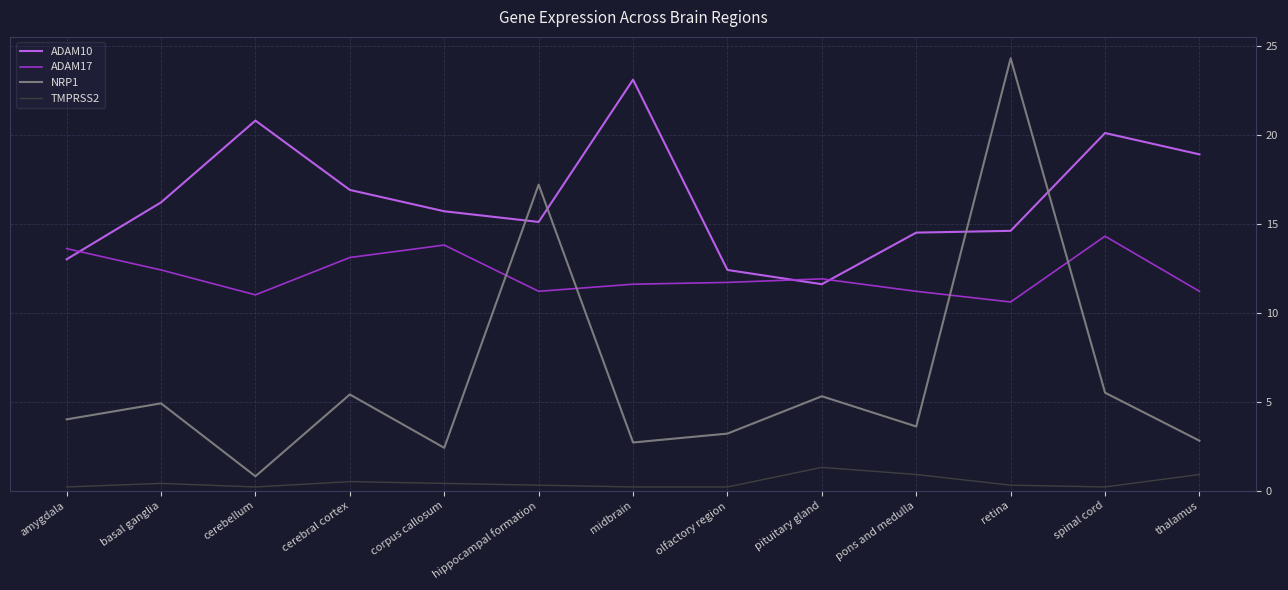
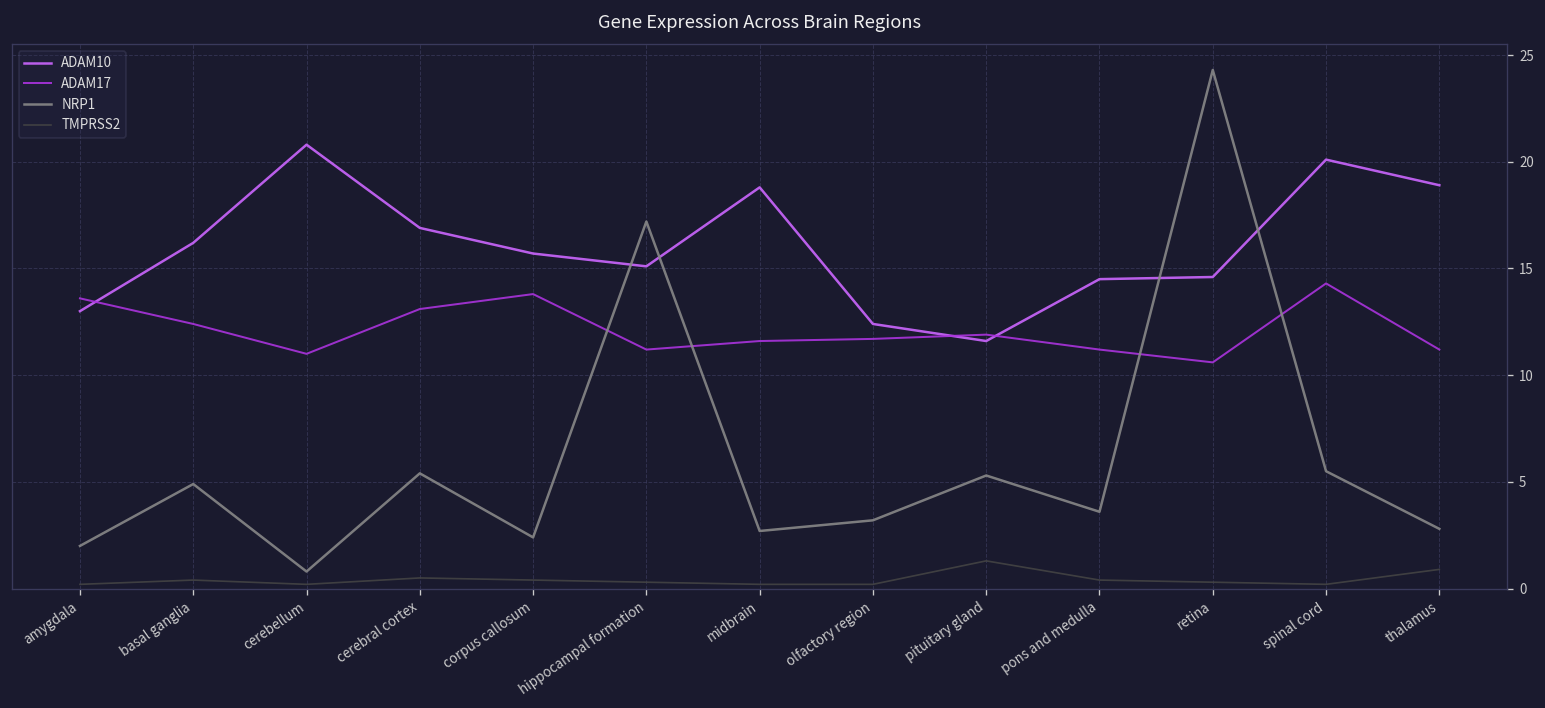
NRP1, amygdala: 4 -> 2
ADAM10, midbrain: 23.1 -> 18.8
TMPRSS2, pons and medulla: 0.9 -> 0.4
